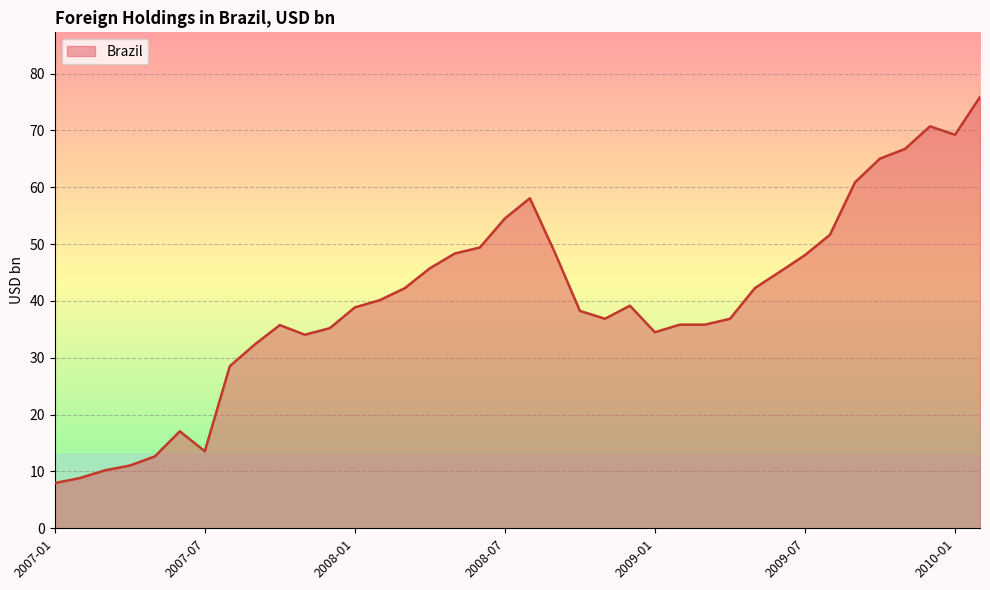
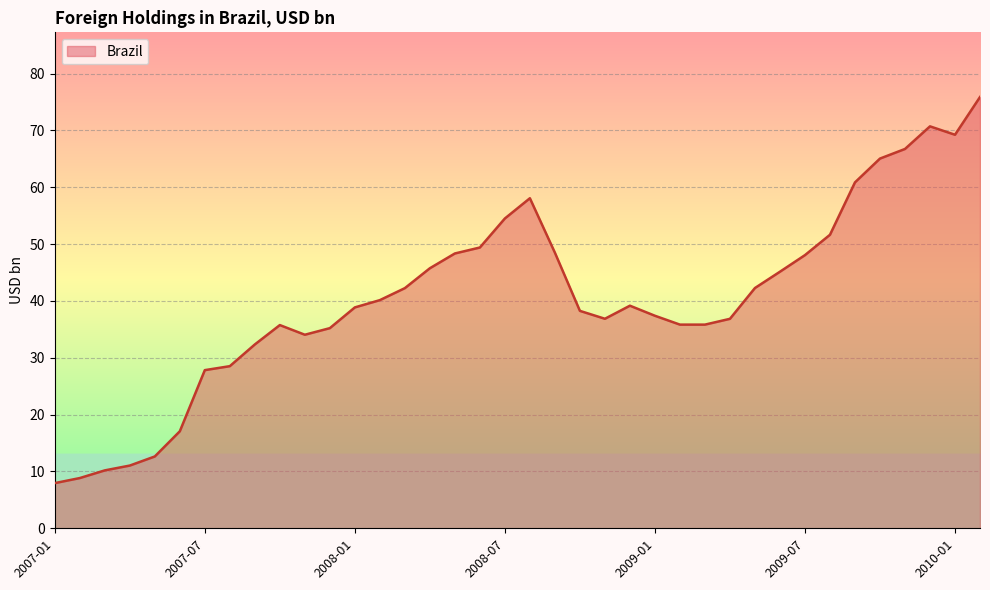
2007-07: 14 -> 28
2009-01: 35 -> 37
